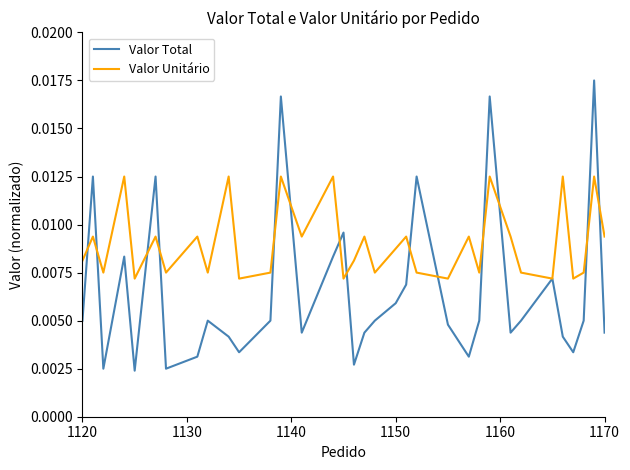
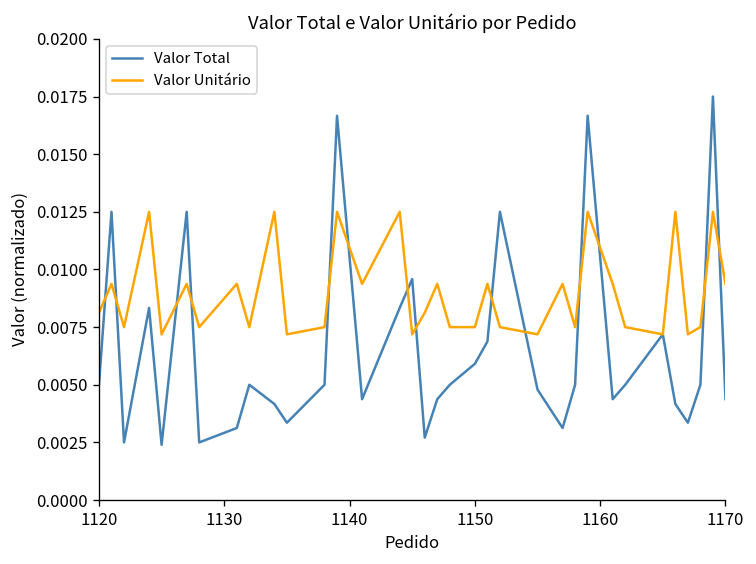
Valor Unitário, 1150: 0.0087 -> 0.0075
